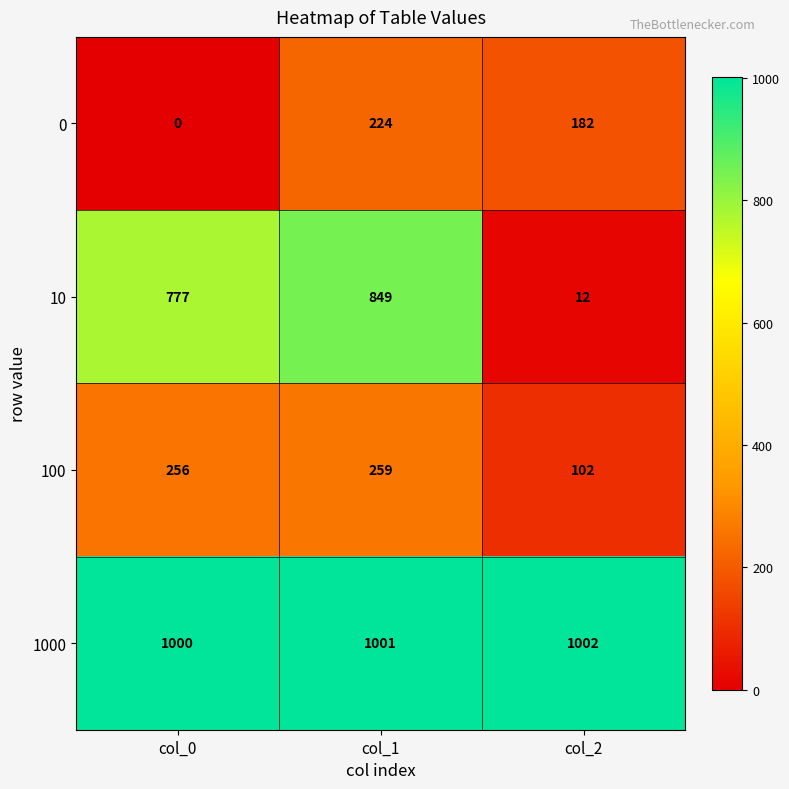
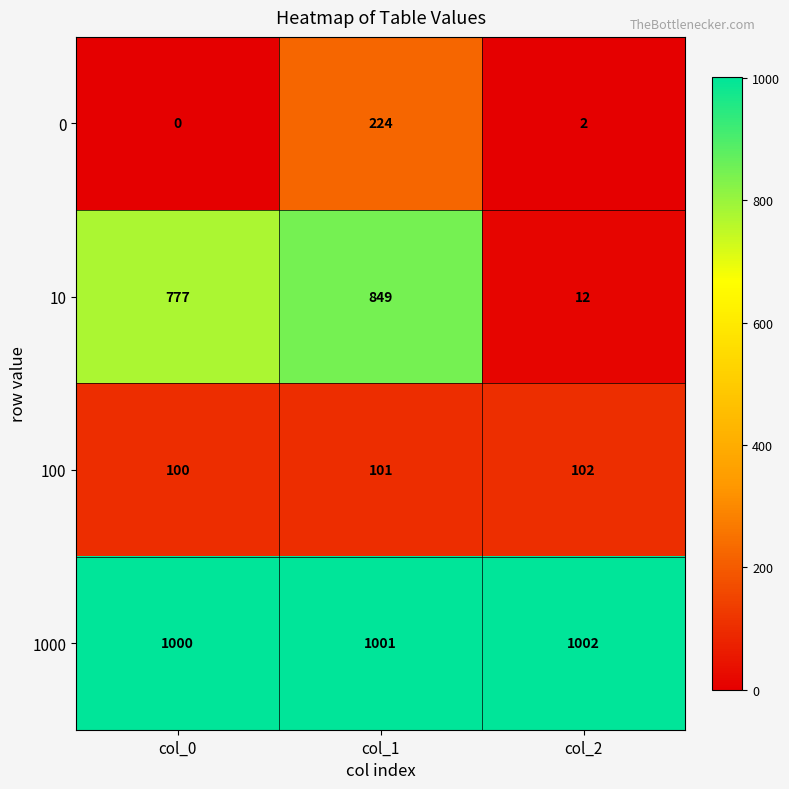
0, col_2: 182 -> 2
100, col_0: 256 -> 100
100, col_1: 259 -> 101
